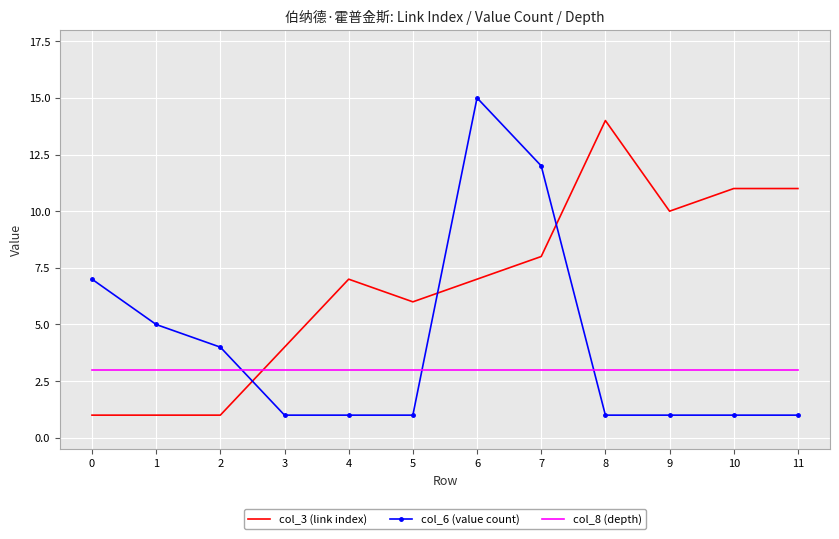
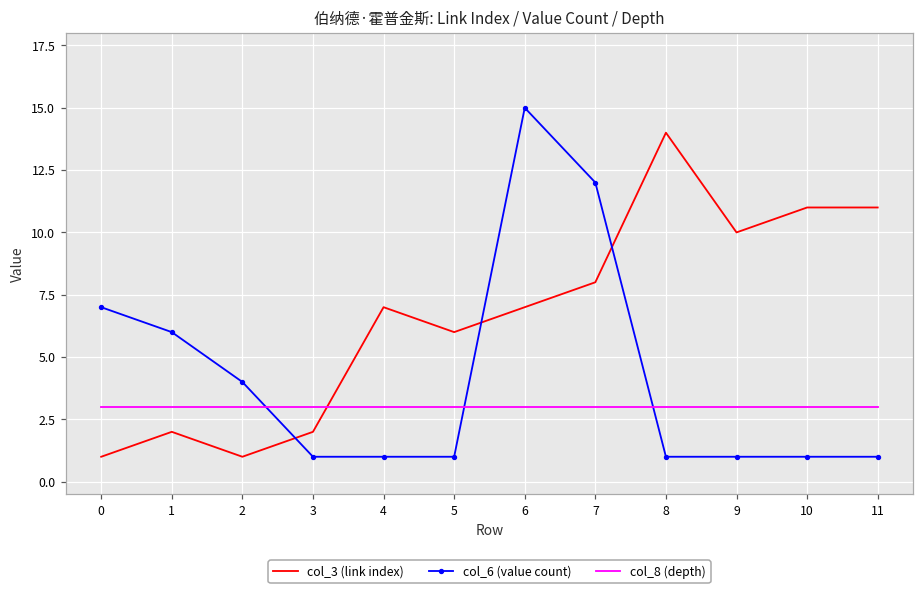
col_3 (link index), 1: 1 -> 2
col_6 (value count), 1: 5 -> 6
col_3 (link index), 3: 4 -> 2
